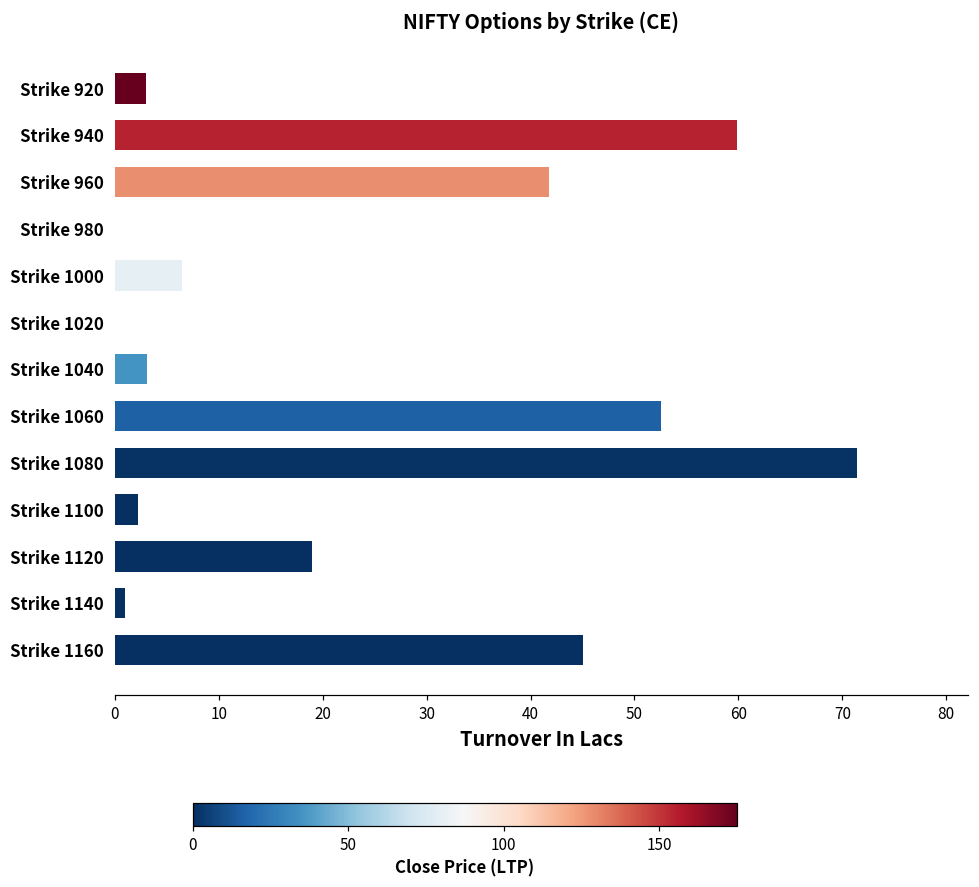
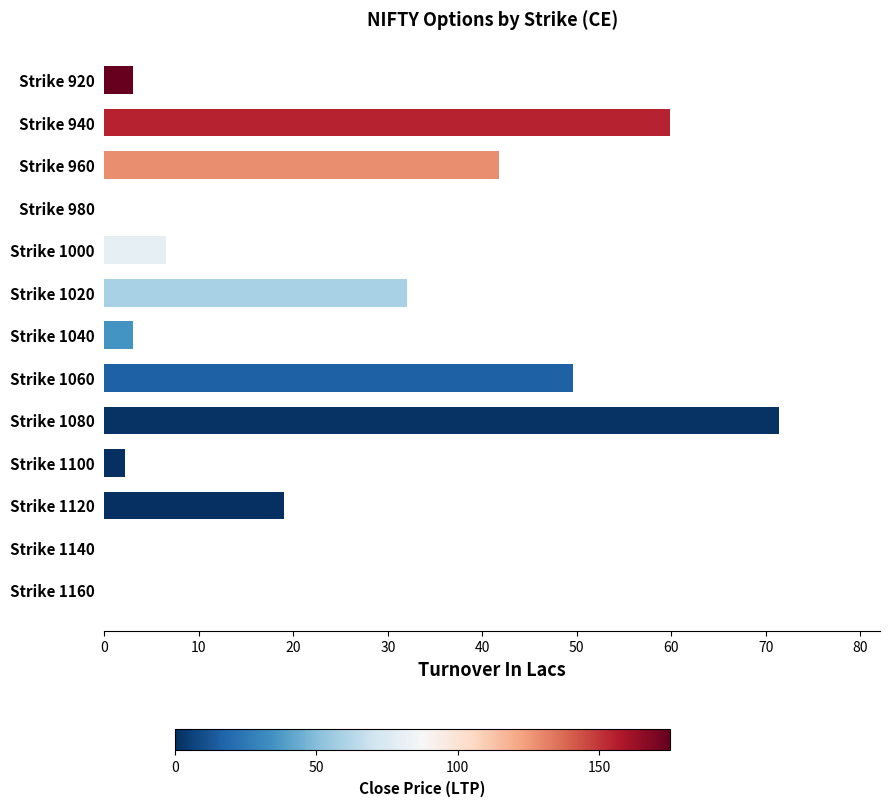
Strike 1020: 0 -> 32
Strike 1060: 53 -> 50
Strike 1140: 1 -> 0
Strike 1160: 45 -> 0
